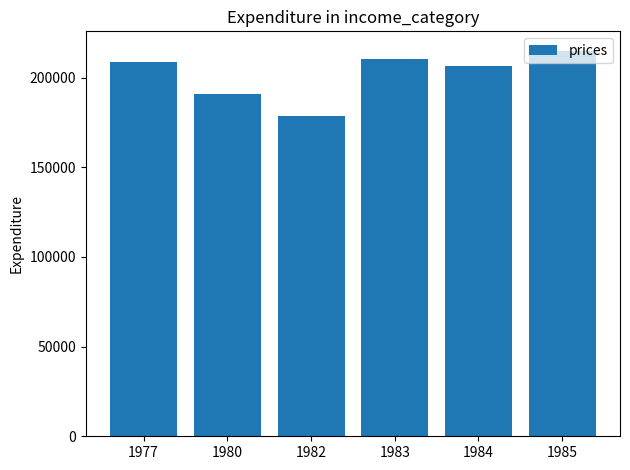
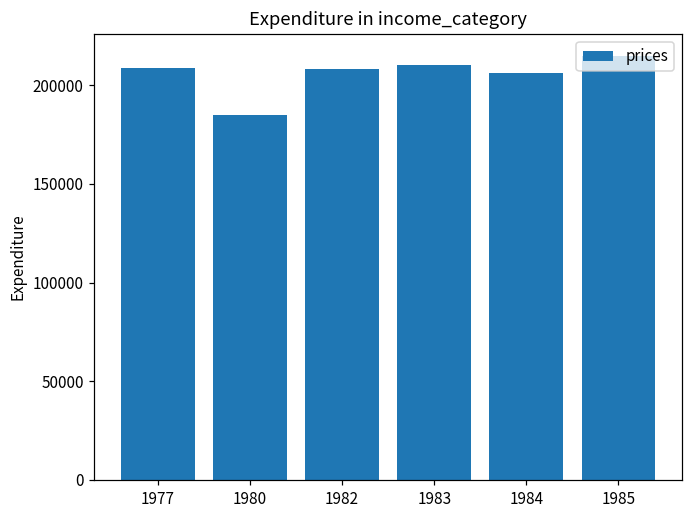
1980: 191000 -> 185000
1982: 179000 -> 208000
